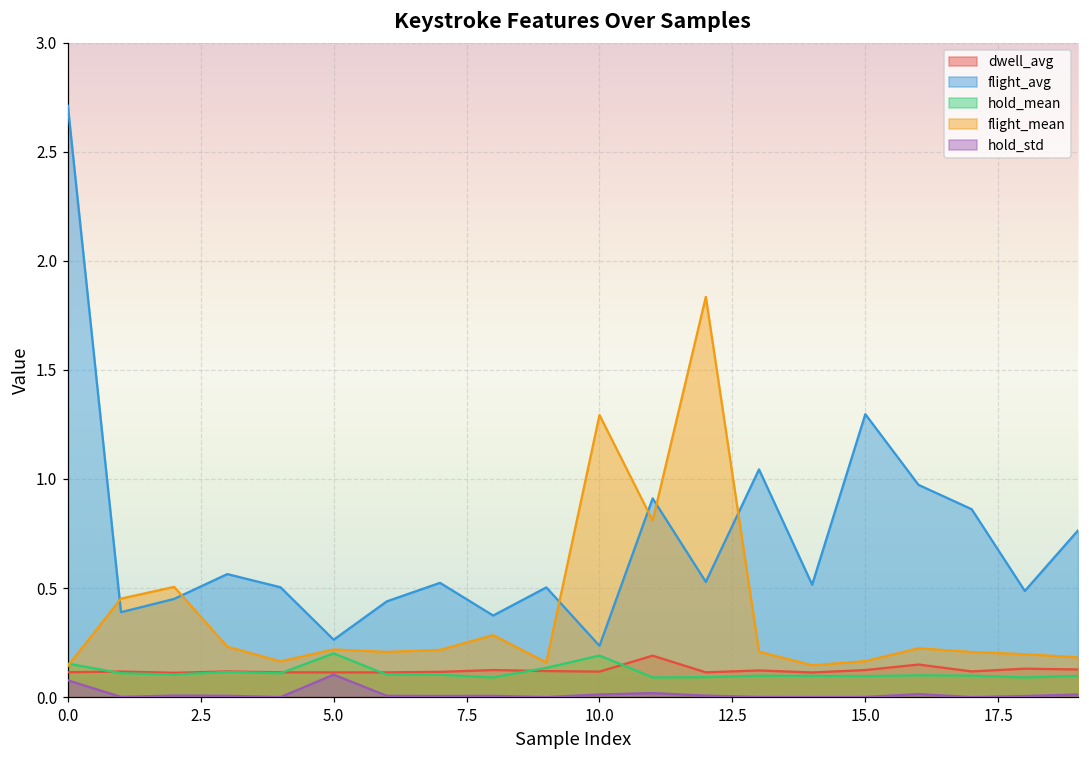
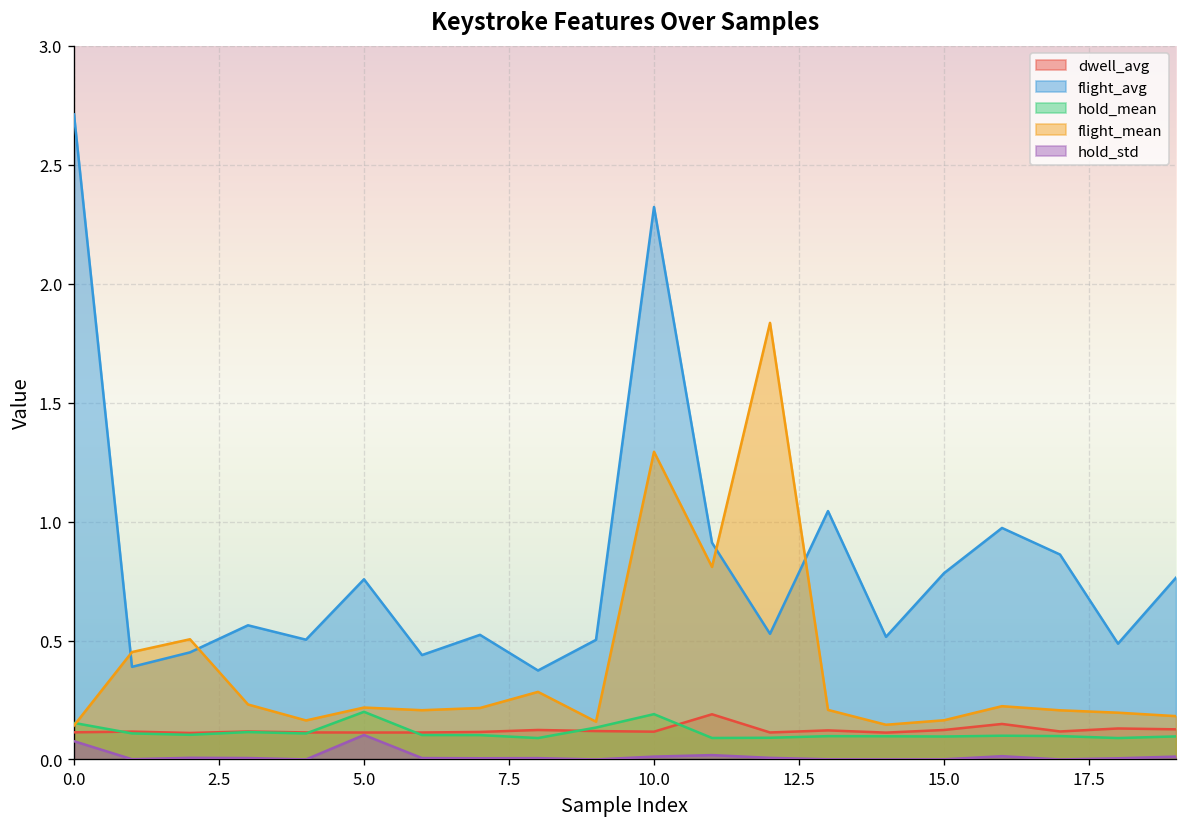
flight_avg, 5.0: 0.26 -> 0.76
flight_avg, 10.0: 0.23 -> 2.32
flight_avg, 15.0: 1.30 -> 0.78
